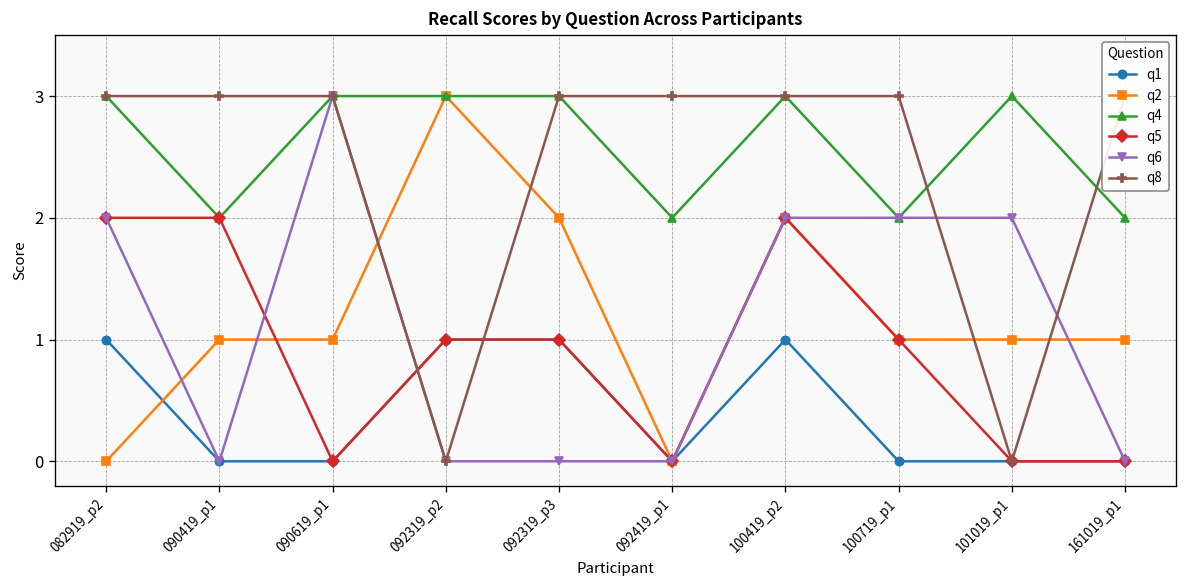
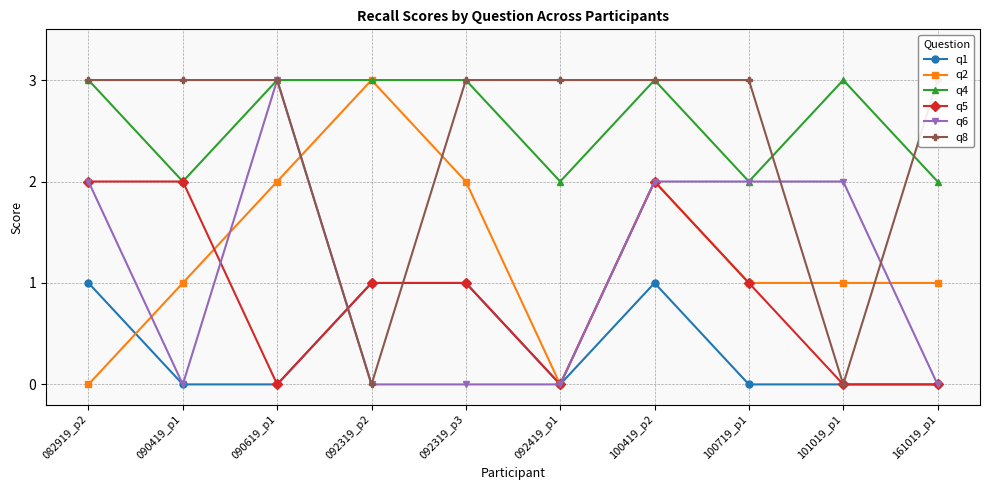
q2, 090619_p1: 1 -> 2
